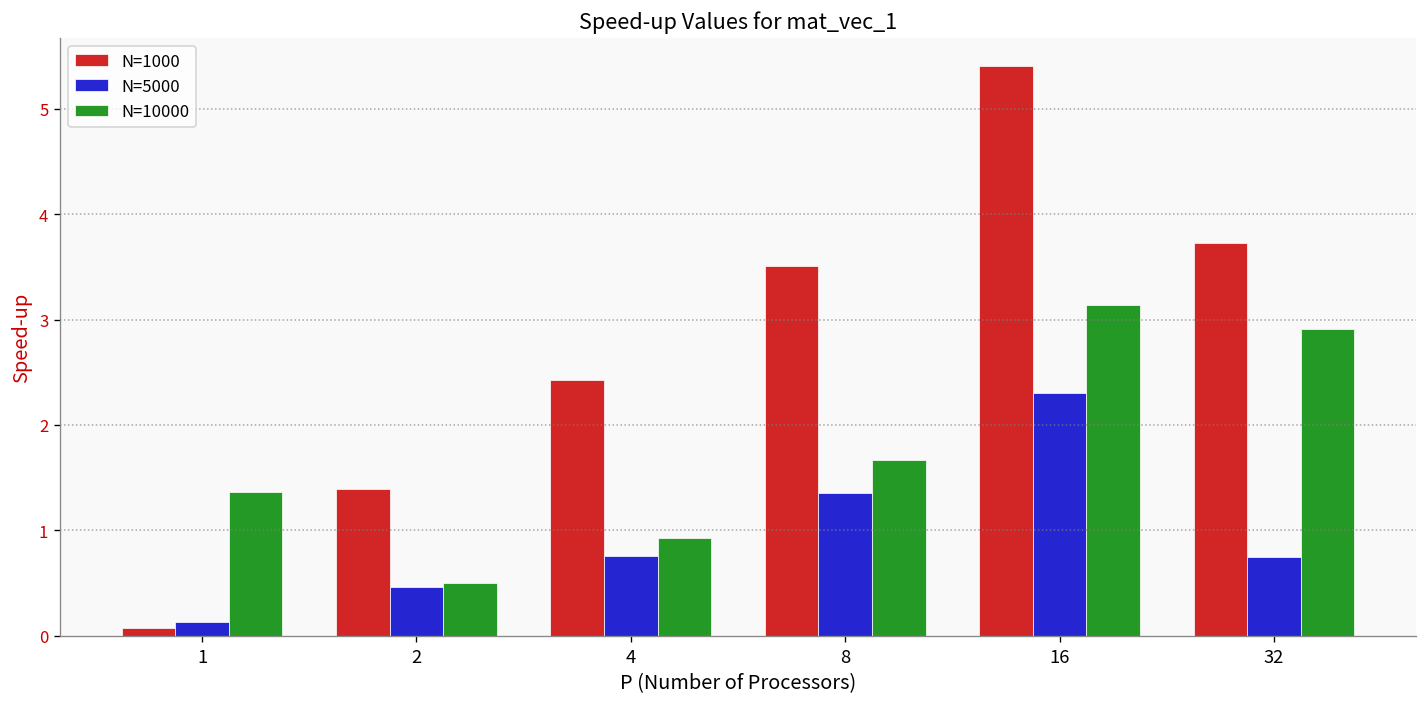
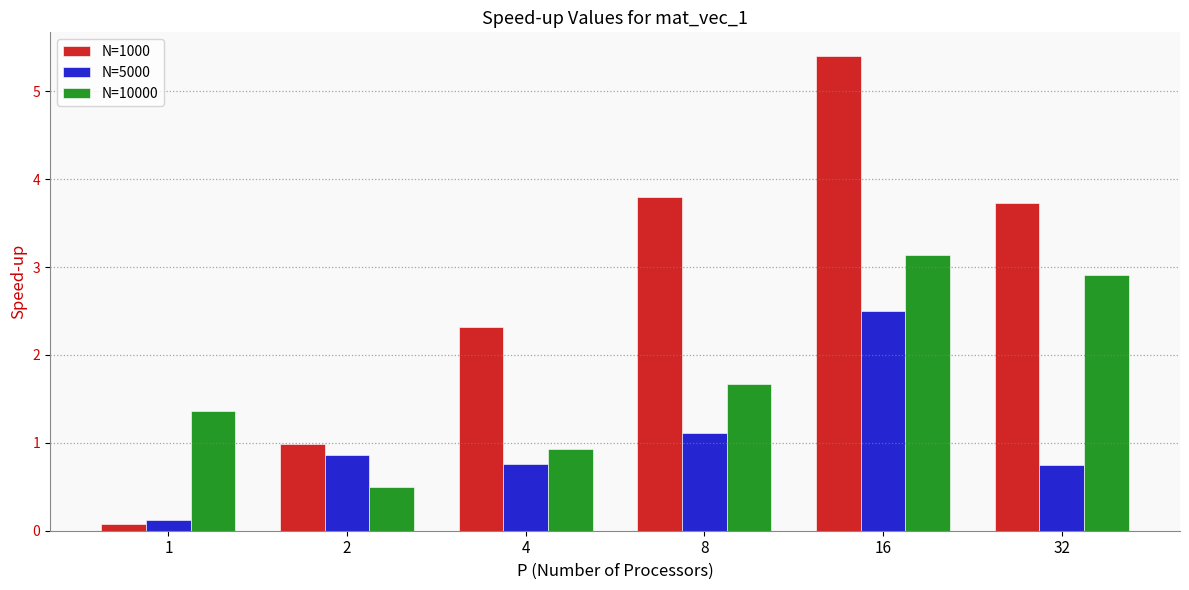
N=1000, 2: 1.4 -> 1.0
N=5000, 2: 0.5 -> 0.9
N=1000, 4: 2.4 -> 2.3
N=1000, 8: 3.5 -> 3.8
N=5000, 8: 1.4 -> 1.1
N=5000, 16: 2.3 -> 2.5
